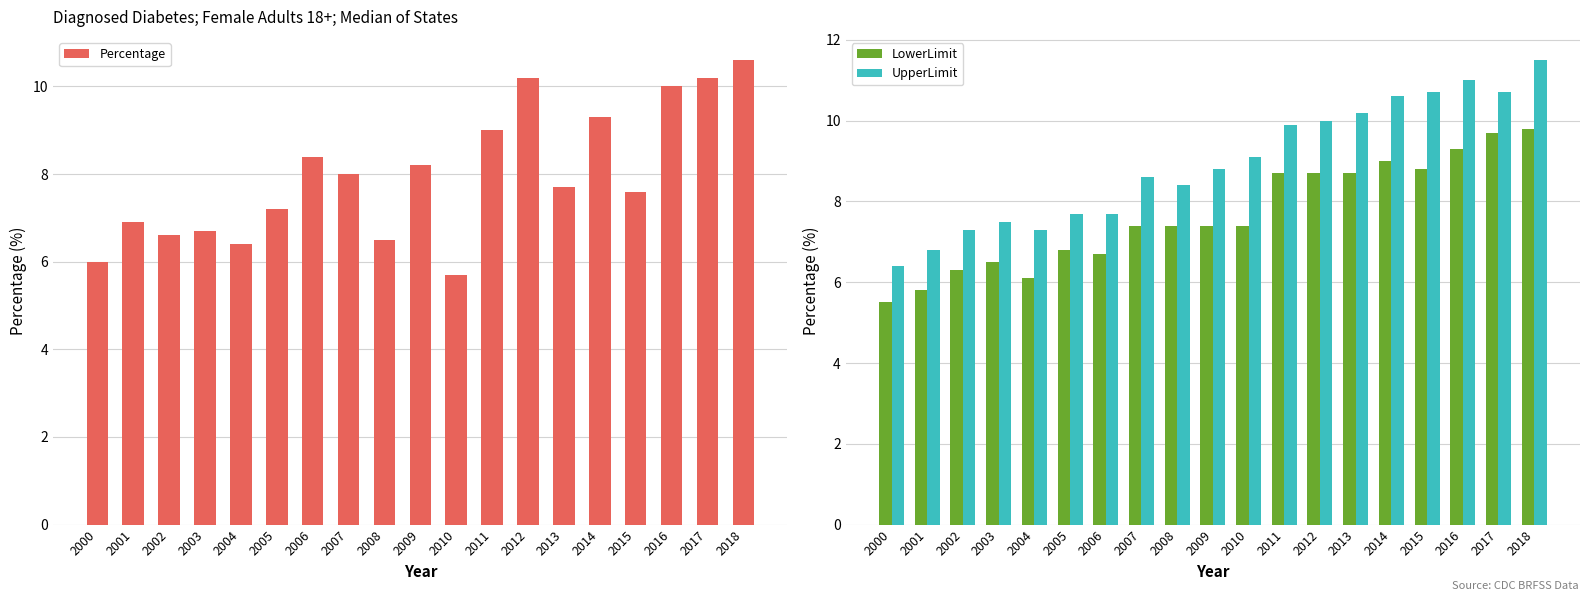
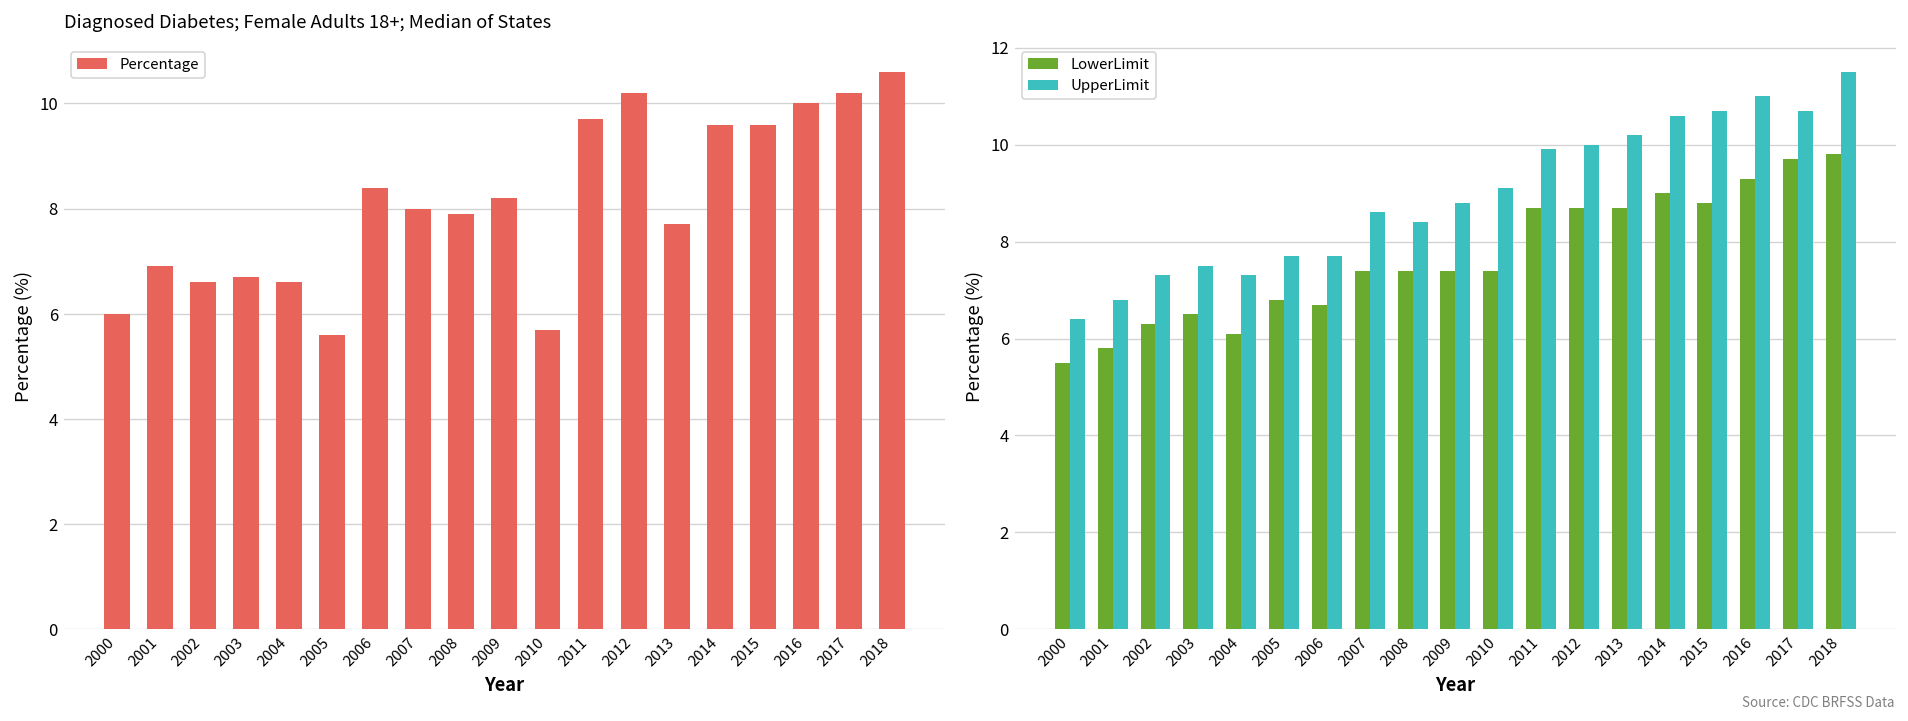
Diagnosed Diabetes; Female Adults 18+; Median of States, 2004: 6.4 -> 6.6
Diagnosed Diabetes; Female Adults 18+; Median of States, 2005: 7.2 -> 5.6
Diagnosed Diabetes; Female Adults 18+; Median of States, 2008: 6.5 -> 7.9
Diagnosed Diabetes; Female Adults 18+; Median of States, 2011: 9.0 -> 9.7
Diagnosed Diabetes; Female Adults 18+; Median of States, 2014: 9.3 -> 9.6
Diagnosed Diabetes; Female Adults 18+; Median of States, 2015: 7.6 -> 9.6
